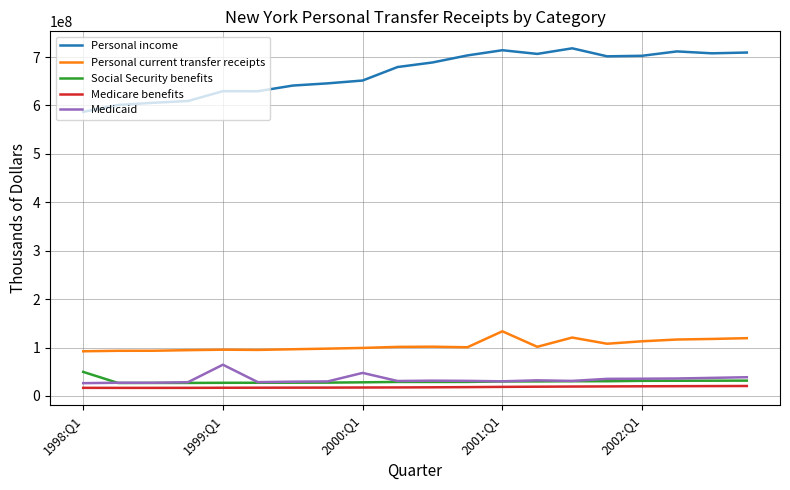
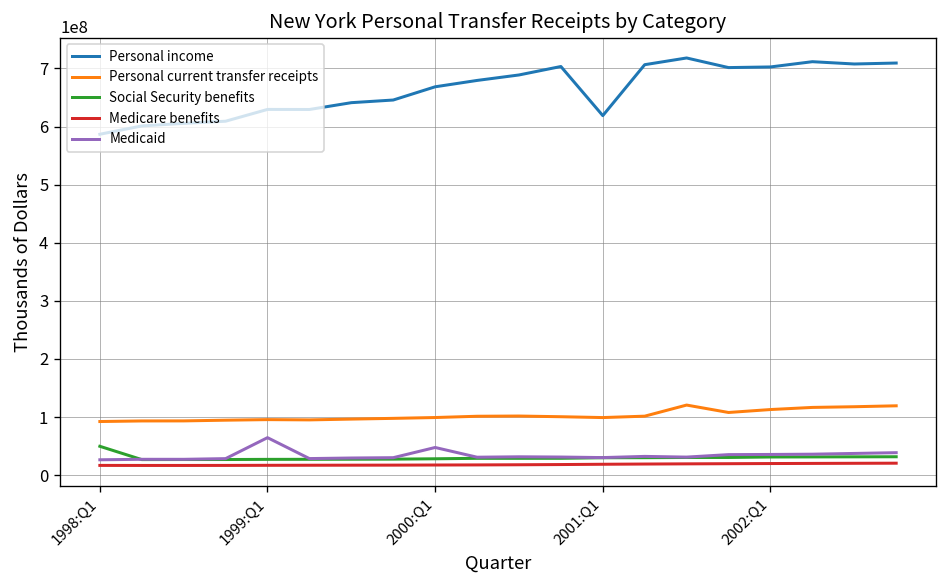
Personal income, 2000:Q1: 650000000 -> 670000000
Personal income, 2001:Q1: 710000000 -> 620000000
Personal current transfer receipts, 2001:Q1: 130000000 -> 100000000
